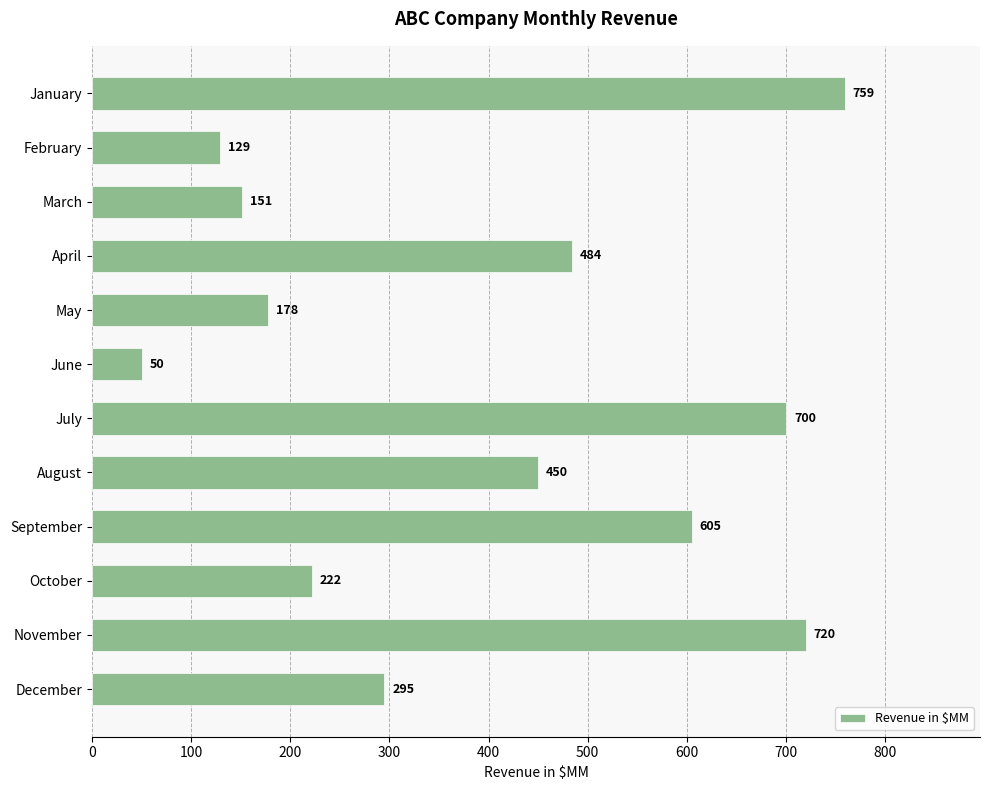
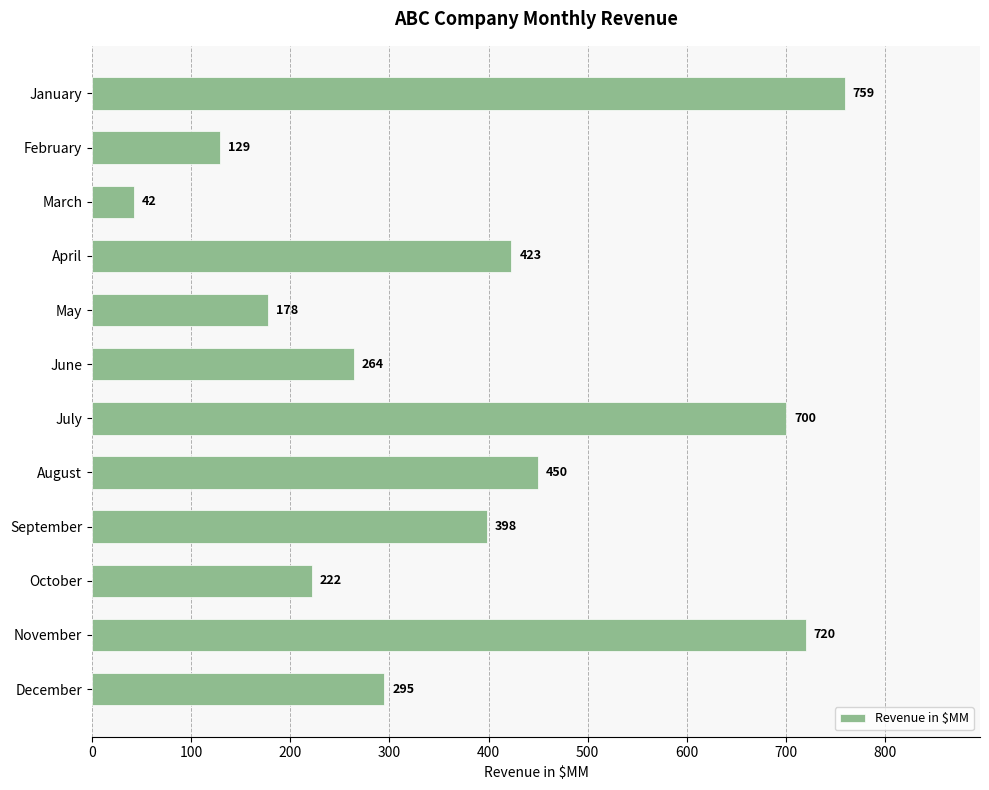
March: 151 -> 42
April: 484 -> 423
June: 50 -> 264
September: 605 -> 398
